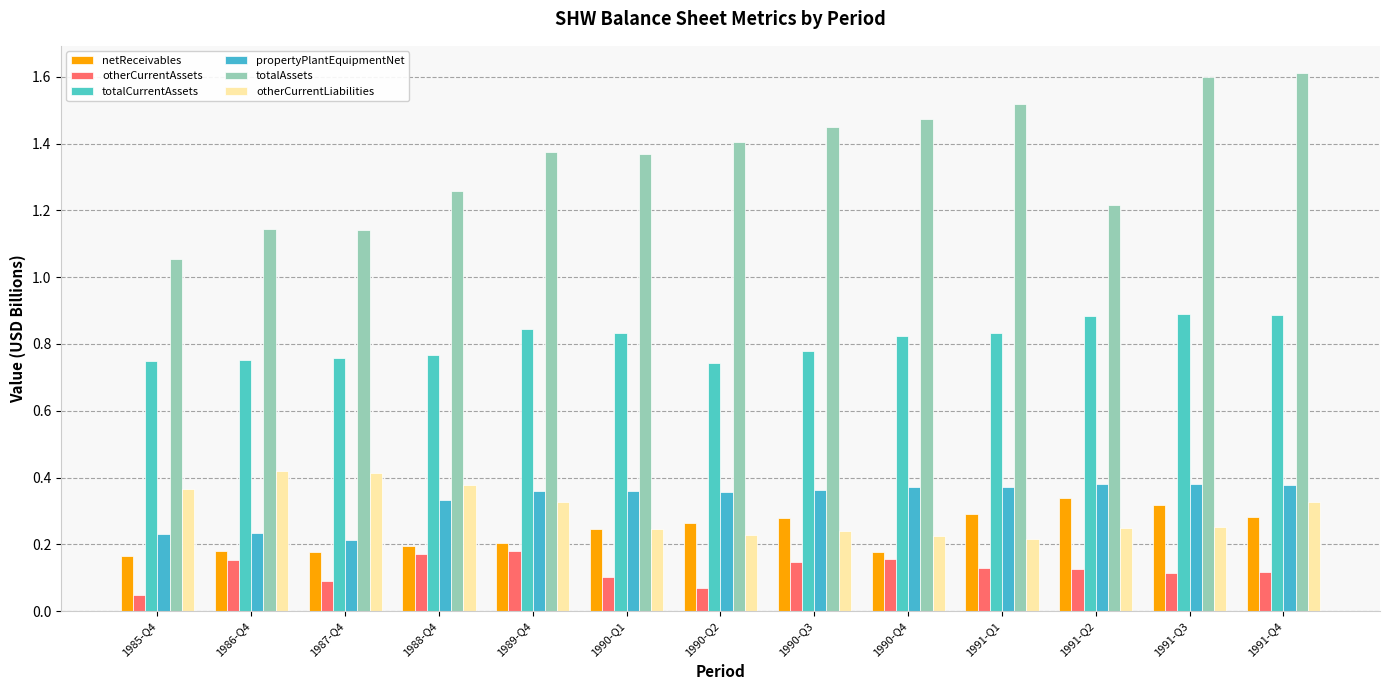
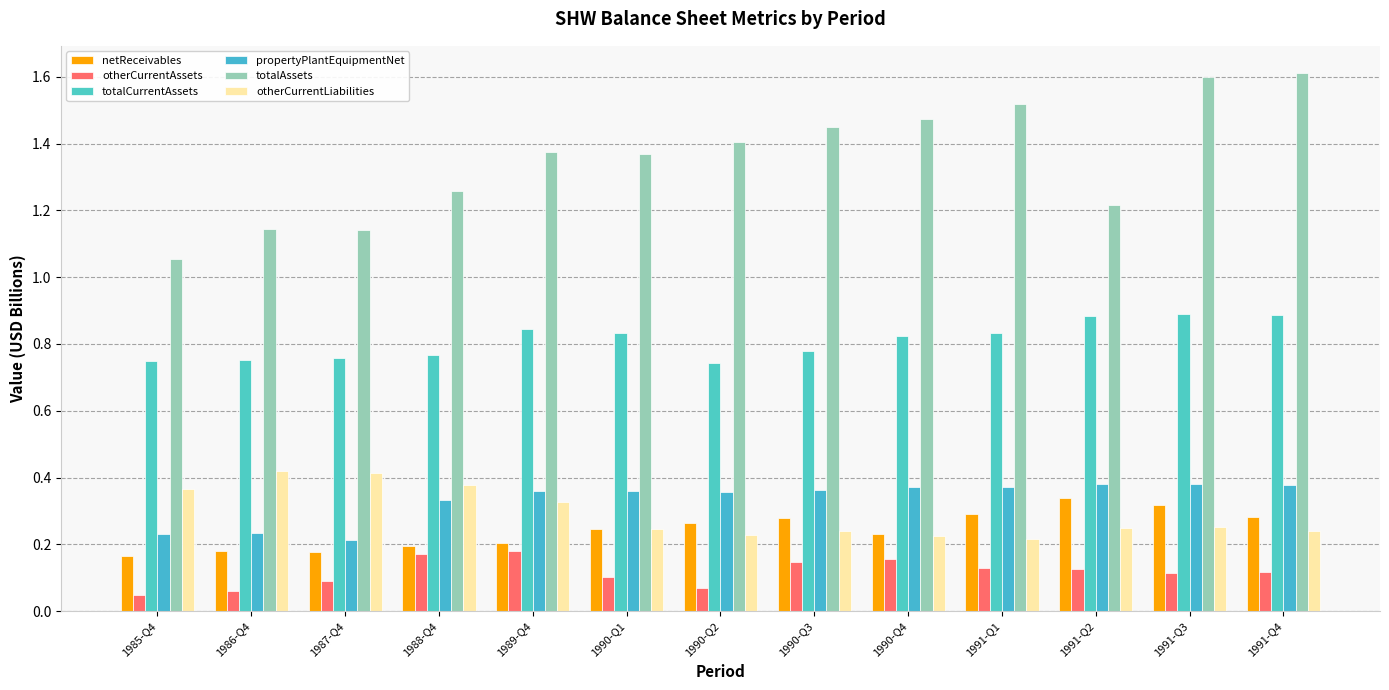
otherCurrentAssets, 1986-Q4: 0.15 -> 0.06
netReceivables, 1990-Q4: 0.18 -> 0.23
otherCurrentLiabilities, 1991-Q4: 0.33 -> 0.24
